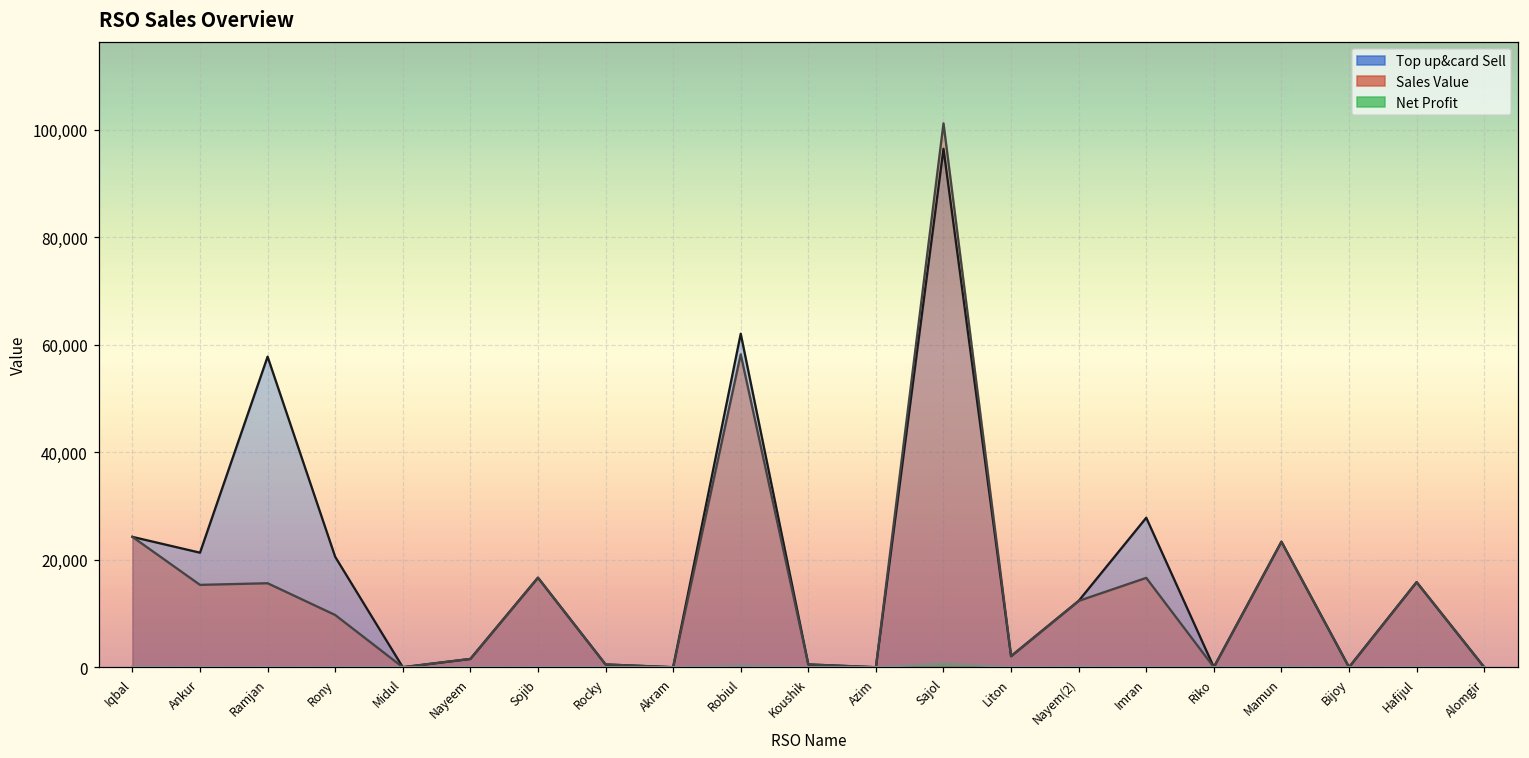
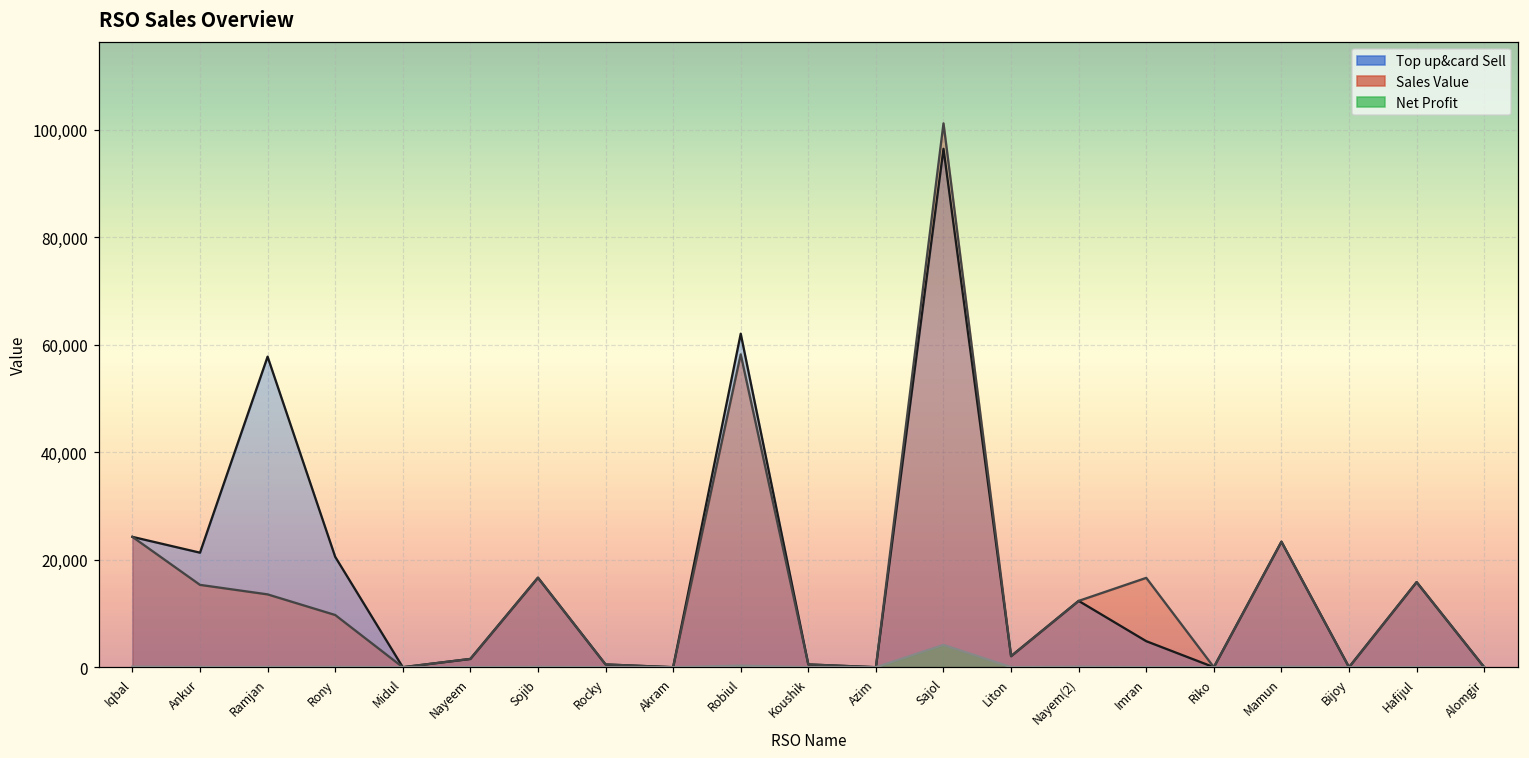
Sales Value, Ramjan: 16,000 -> 14,000
Net Profit, Sajol: 1,000 -> 4,000
Top up&card Sell, Imran: 28,000 -> 5,000
